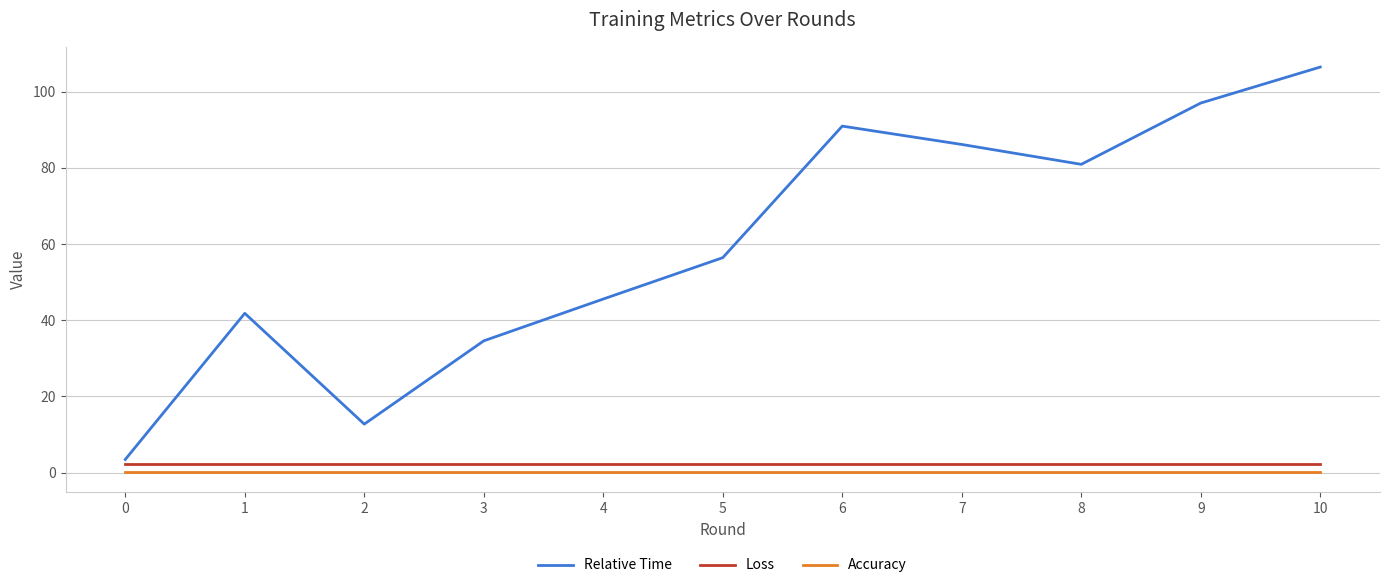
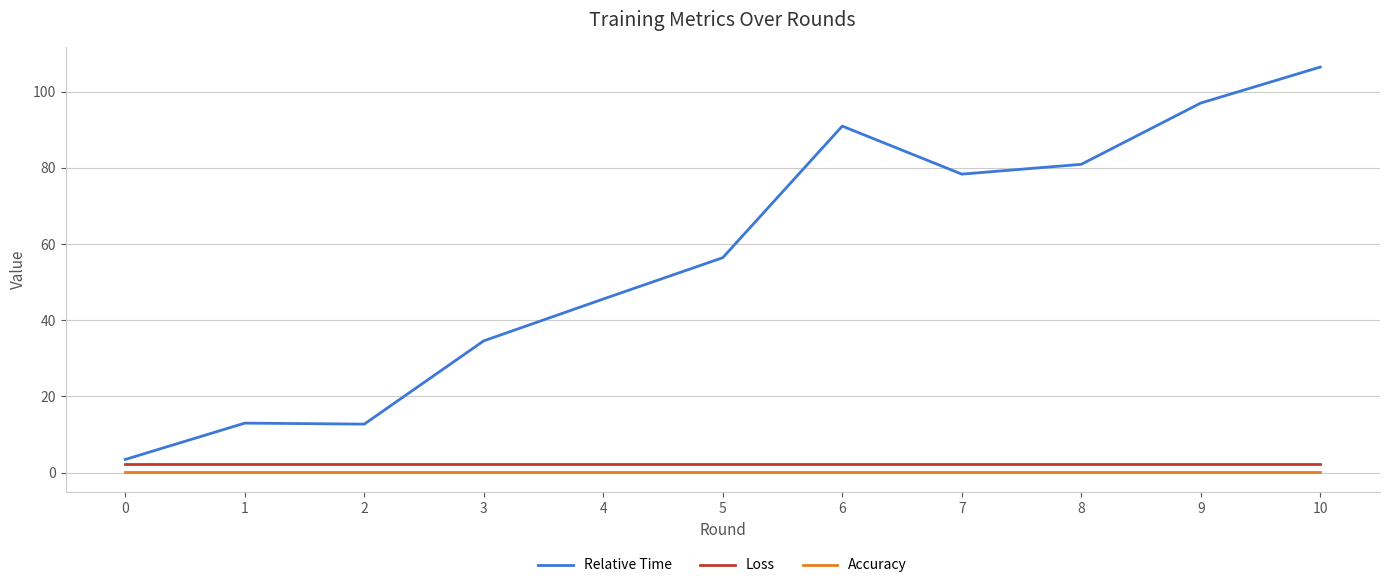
Relative Time, 1: 42 -> 13
Relative Time, 7: 86 -> 78
